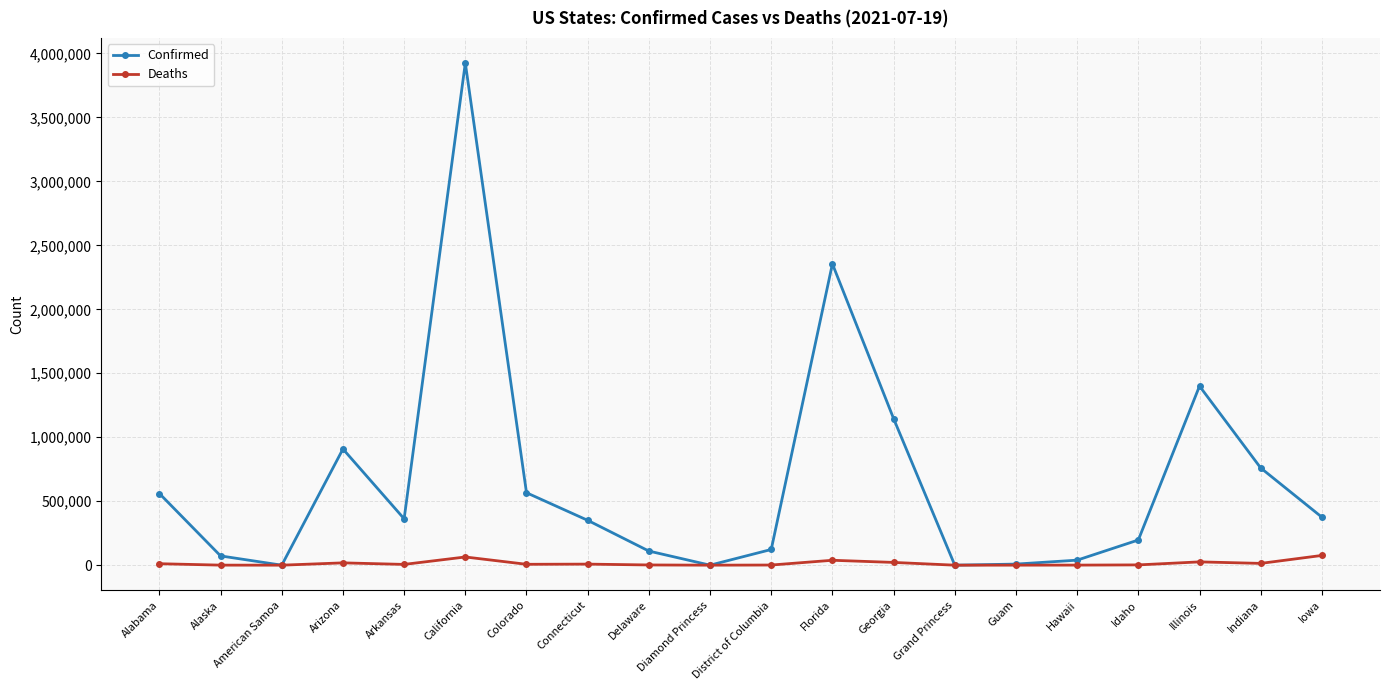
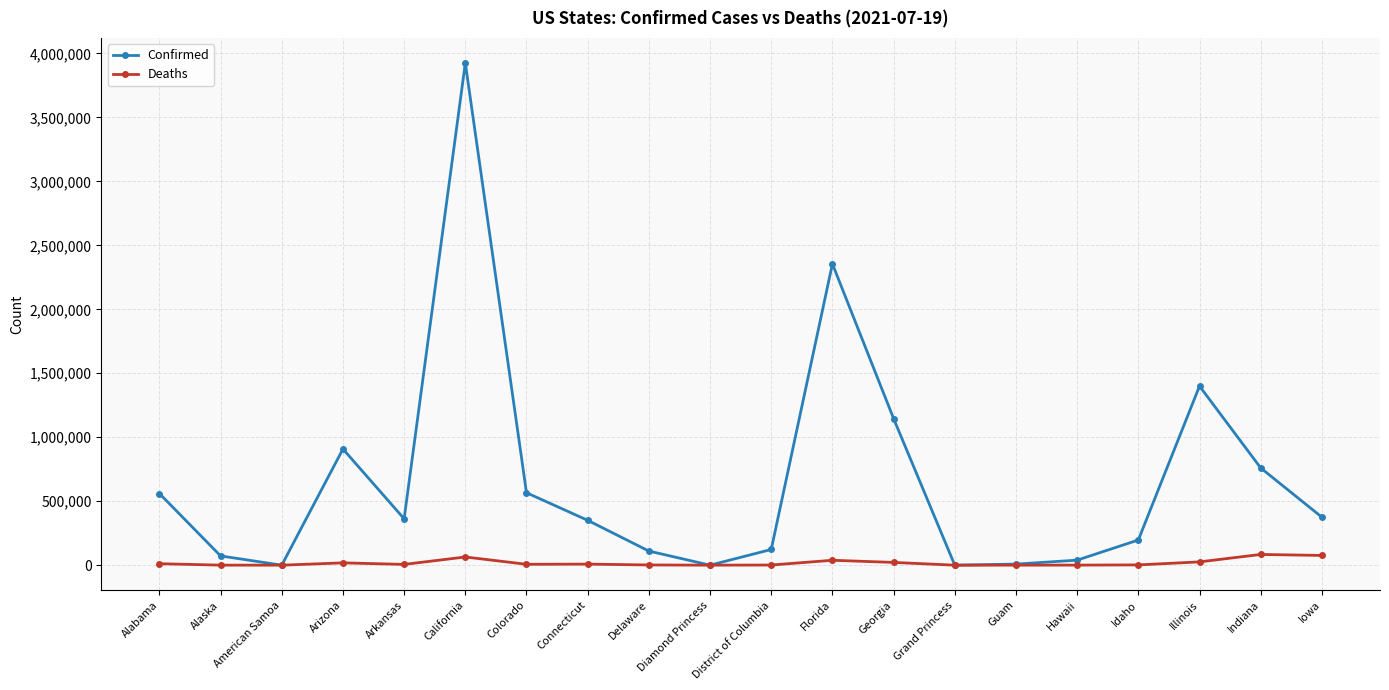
Deaths, Indiana: 10,000 -> 80,000
